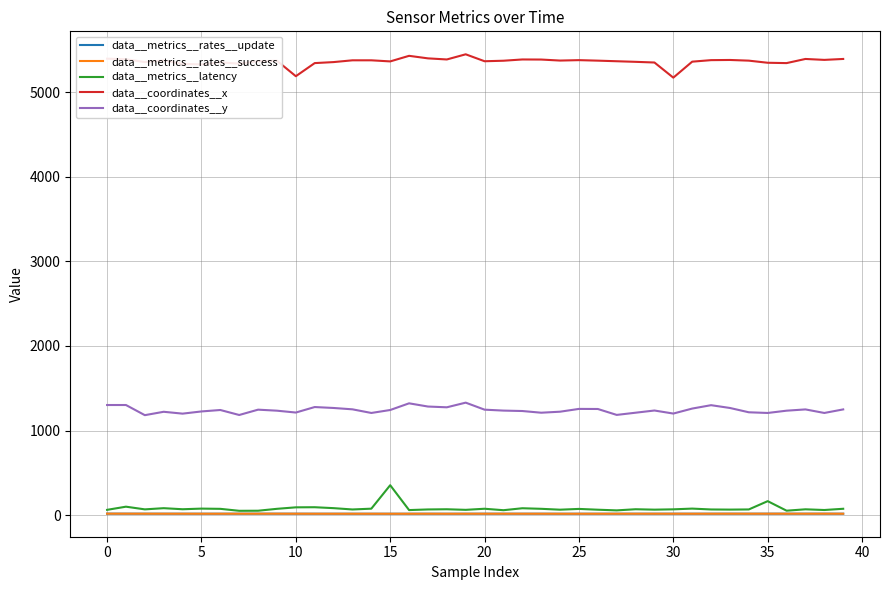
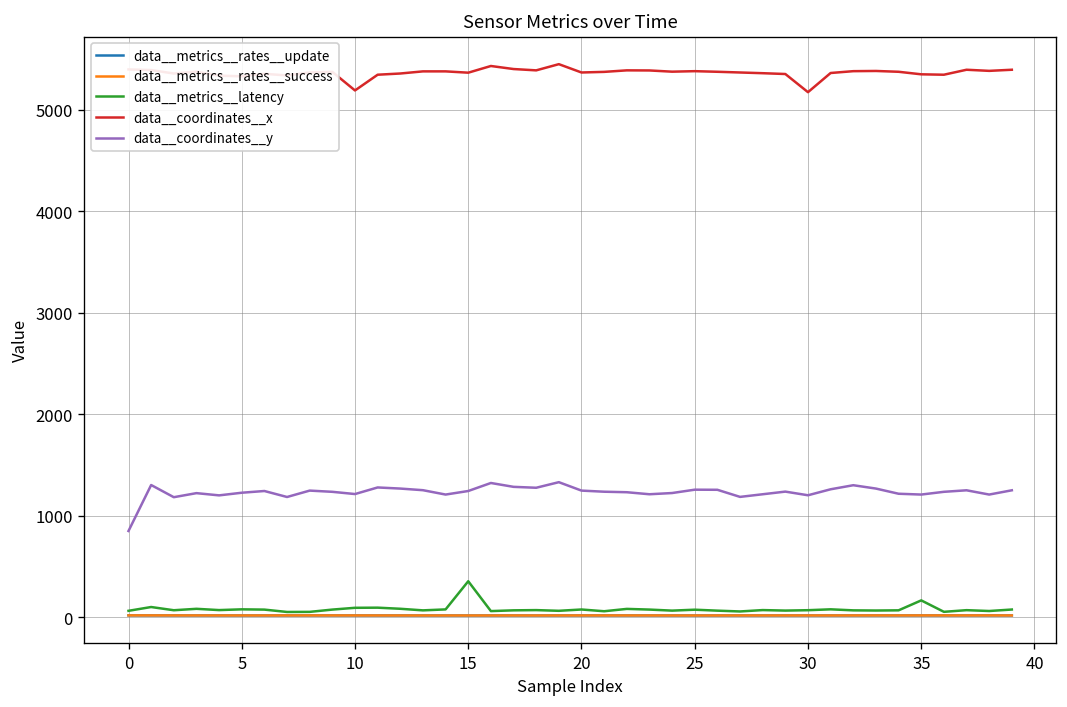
data__coordinates__y, 0: 1300 -> 800
